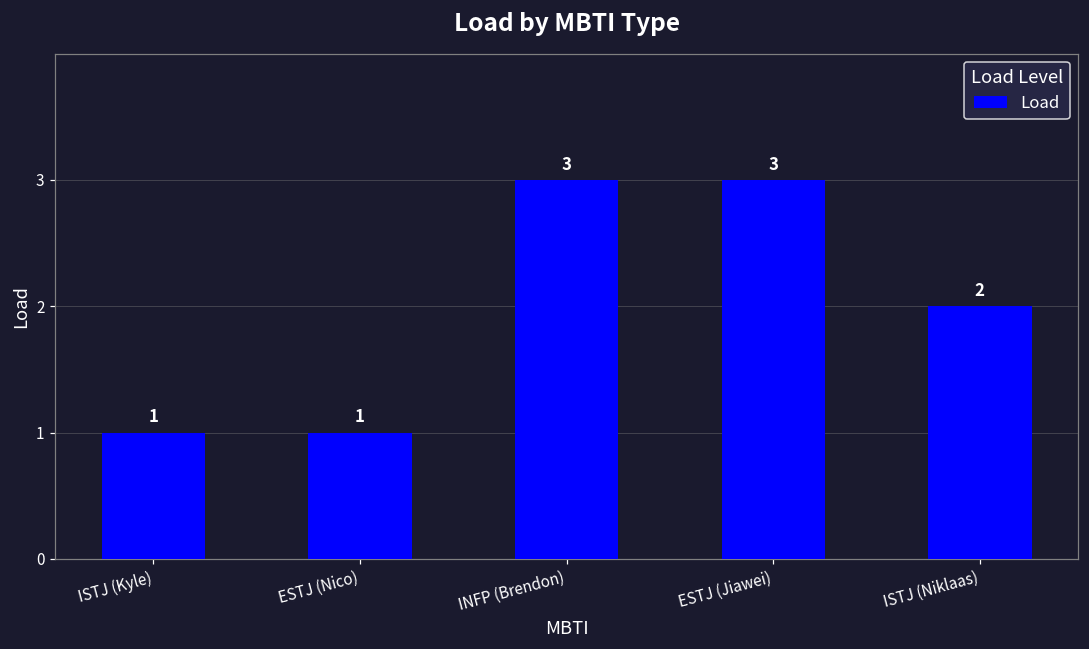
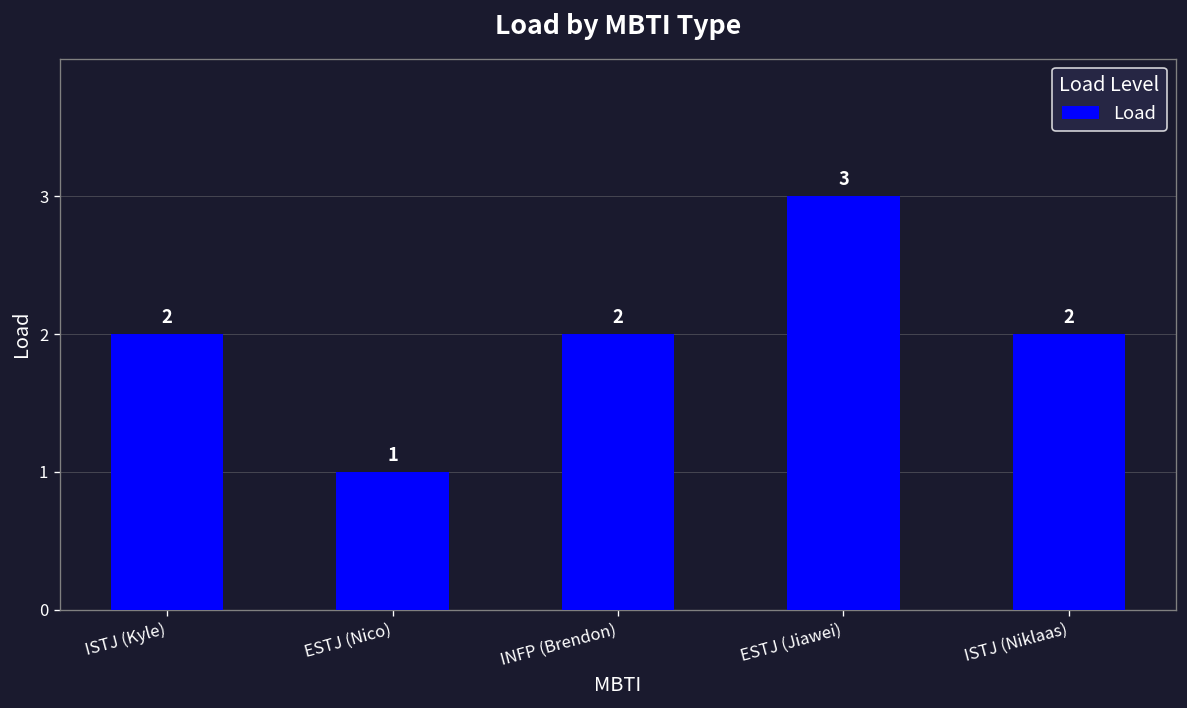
ISTJ (Kyle): 1 -> 2
INFP (Brendon): 3 -> 2
